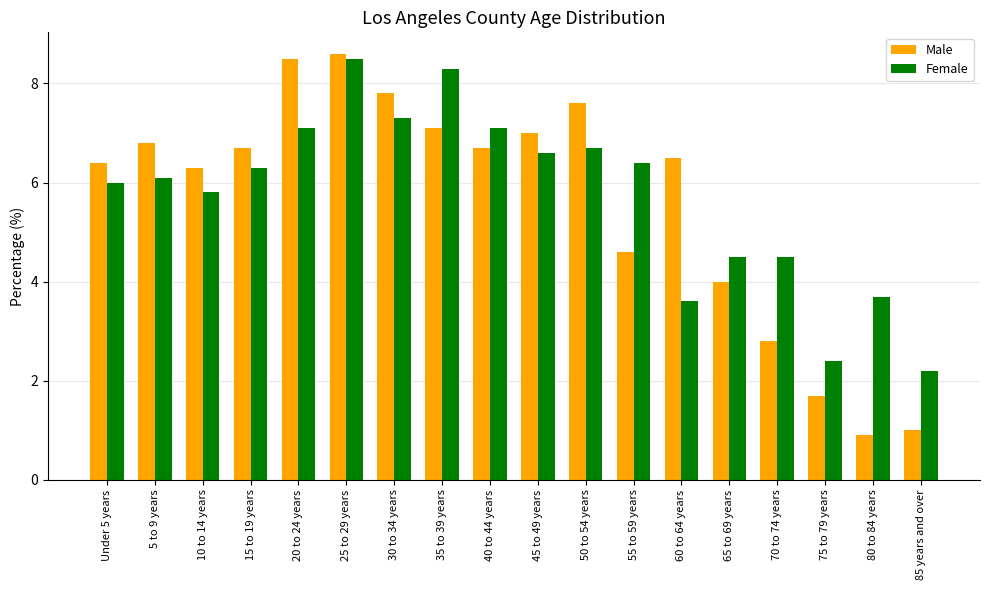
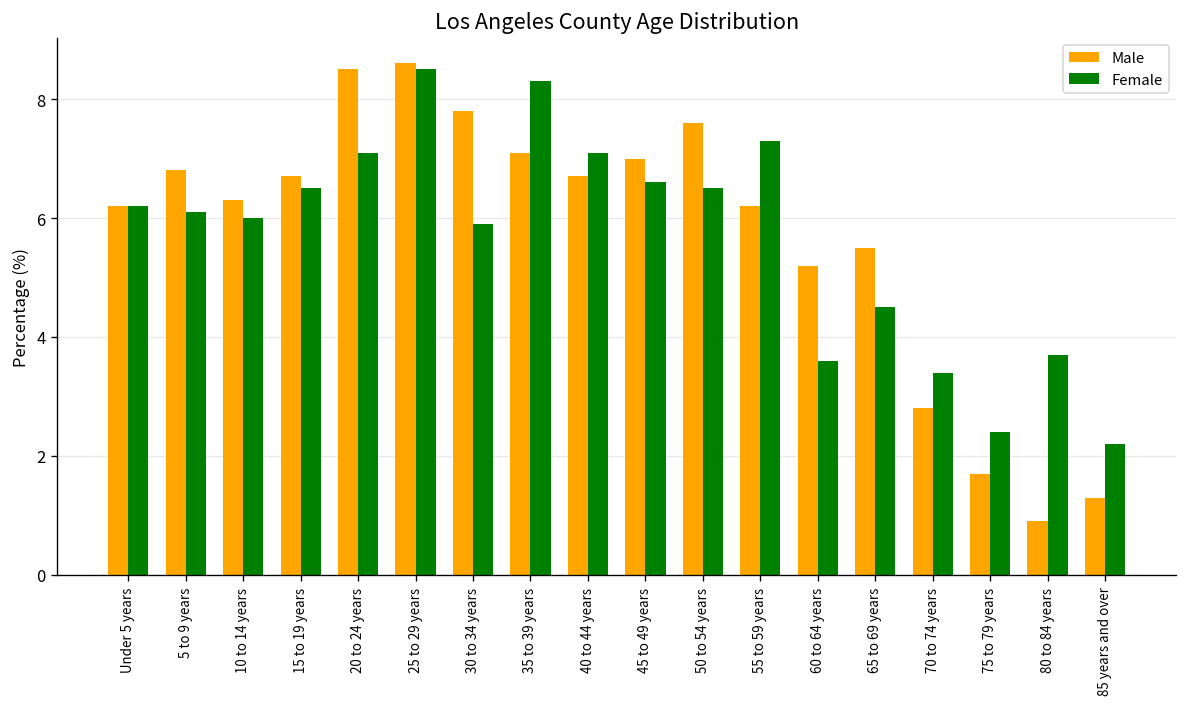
Male, Under 5 years: 6.4 -> 6.2
Female, Under 5 years: 6.0 -> 6.2
Female, 10 to 14 years: 5.8 -> 6.0
Female, 15 to 19 years: 6.3 -> 6.5
Female, 30 to 34 years: 7.3 -> 5.9
Female, 50 to 54 years: 6.7 -> 6.5
Male, 55 to 59 years: 4.6 -> 6.2
Female, 55 to 59 years: 6.4 -> 7.3
Male, 60 to 64 years: 6.5 -> 5.2
Male, 65 to 69 years: 4.0 -> 5.5
Female, 70 to 74 years: 4.5 -> 3.4
Male, 85 years and over: 1.0 -> 1.3
